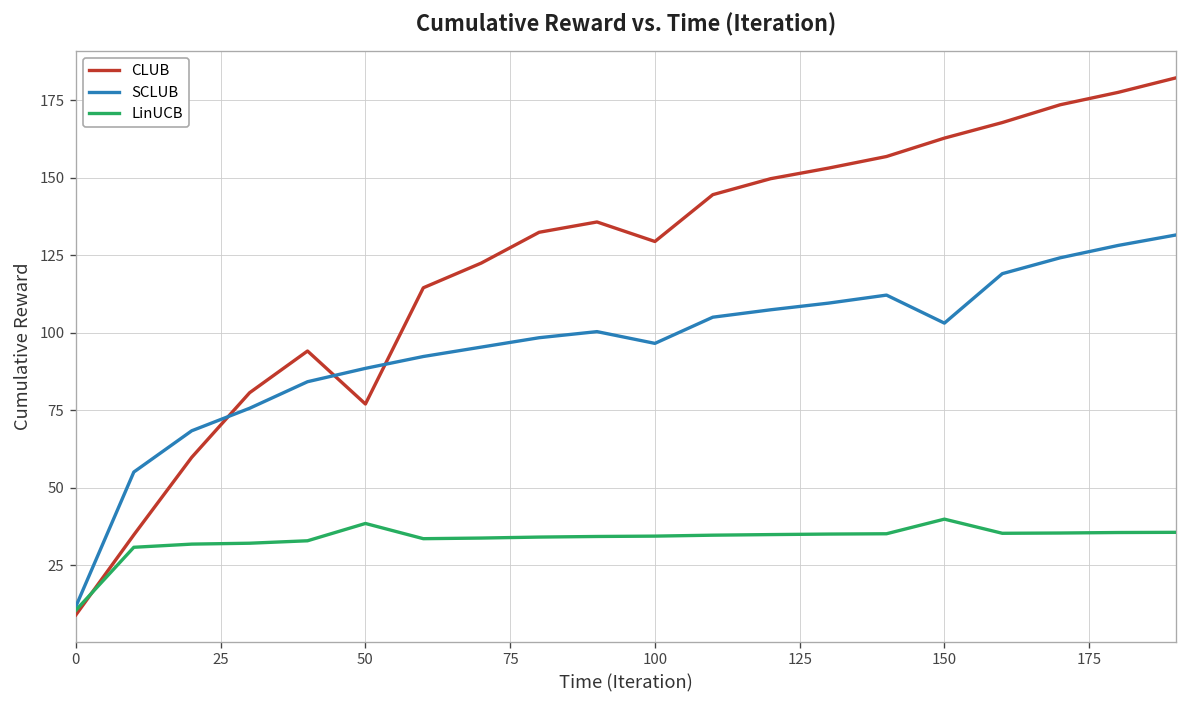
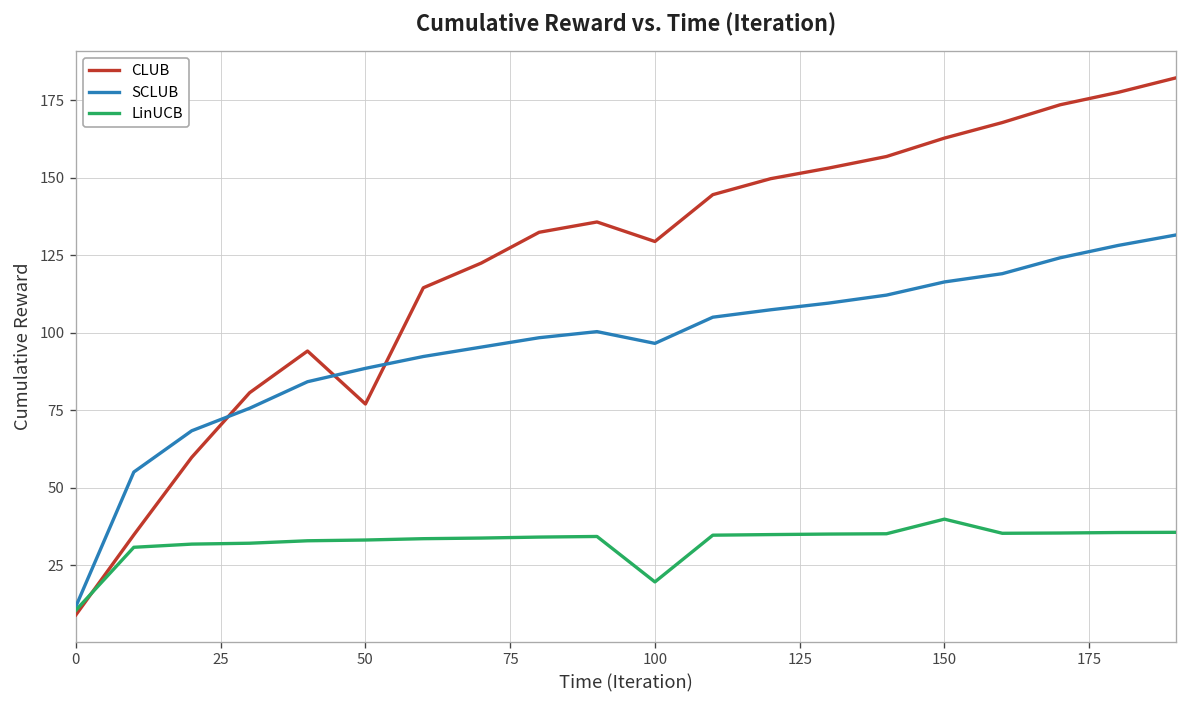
LinUCB, 50: 38 -> 33
LinUCB, 100: 34 -> 20
SCLUB, 150: 103 -> 116
